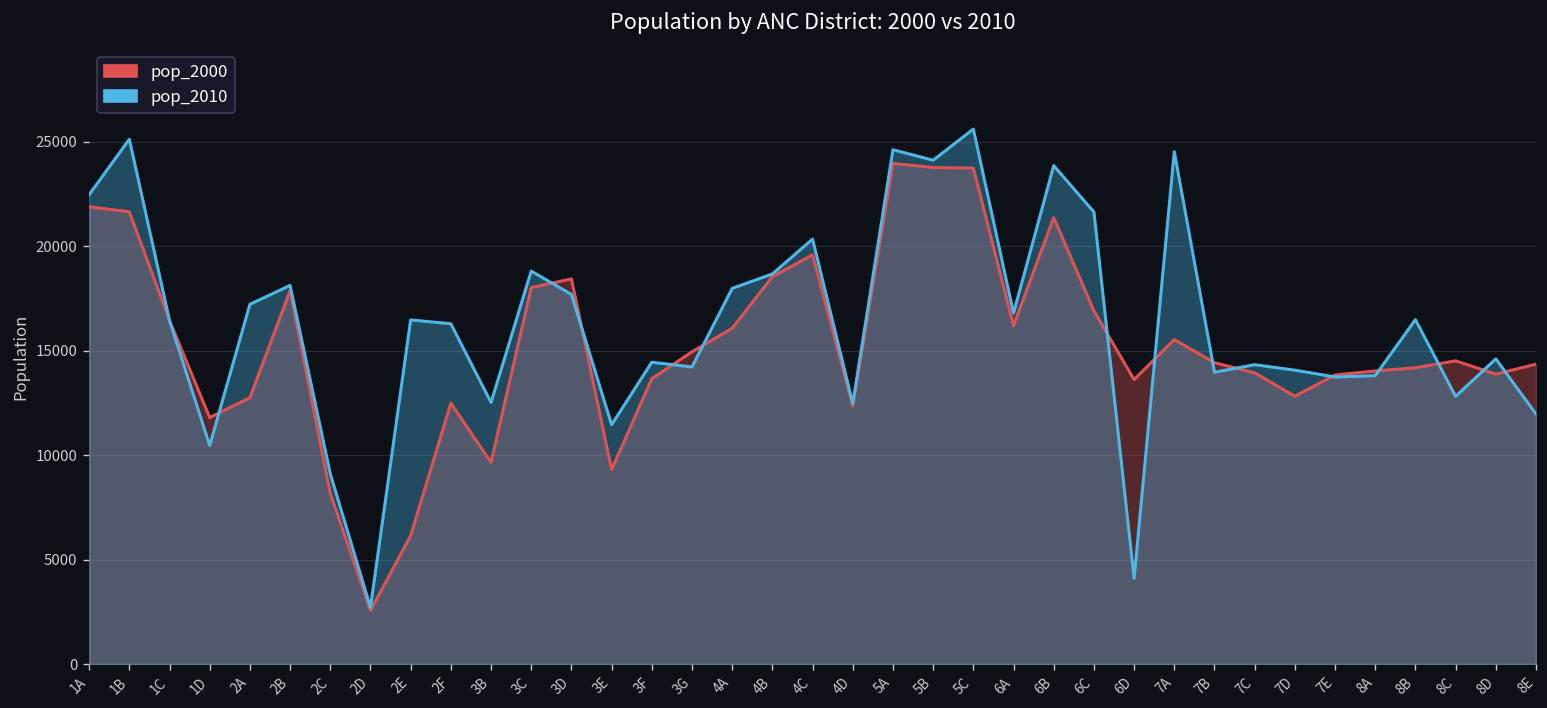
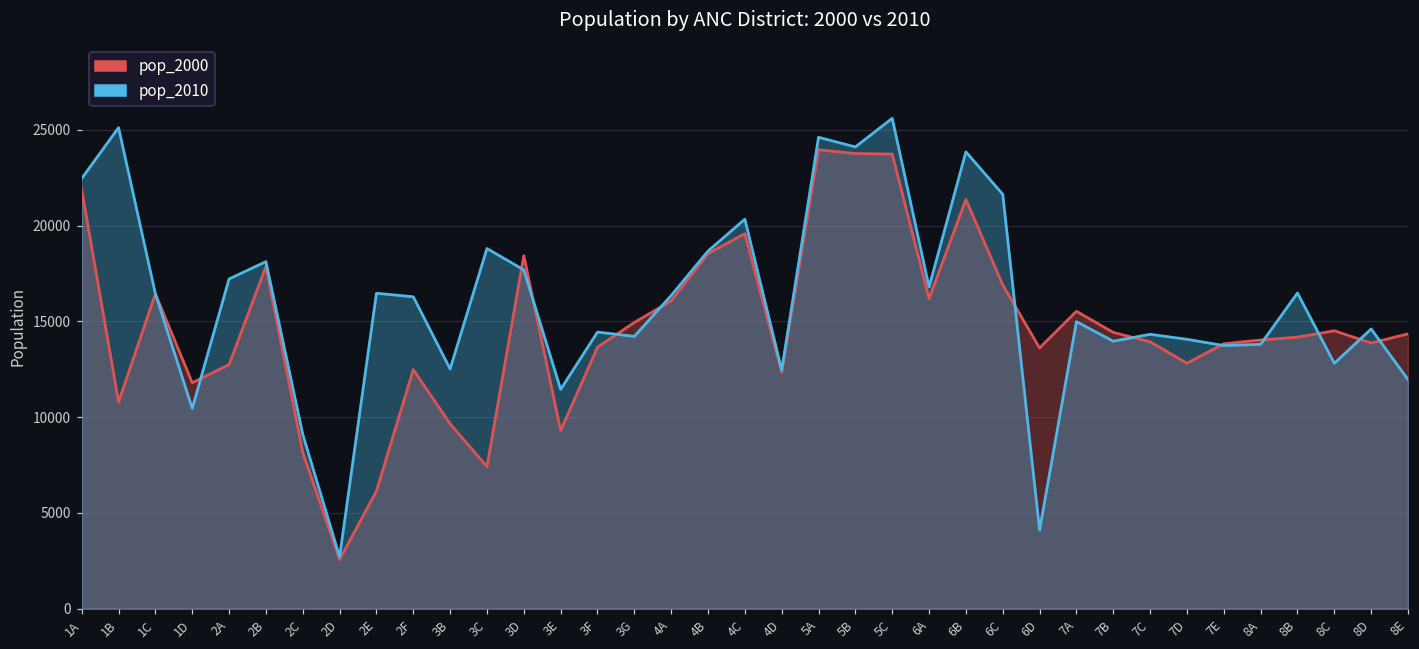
pop_2000, 1B: 21600 -> 10800
pop_2000, 3C: 18000 -> 7400
pop_2010, 4A: 18000 -> 16400
pop_2010, 7A: 24500 -> 15000
